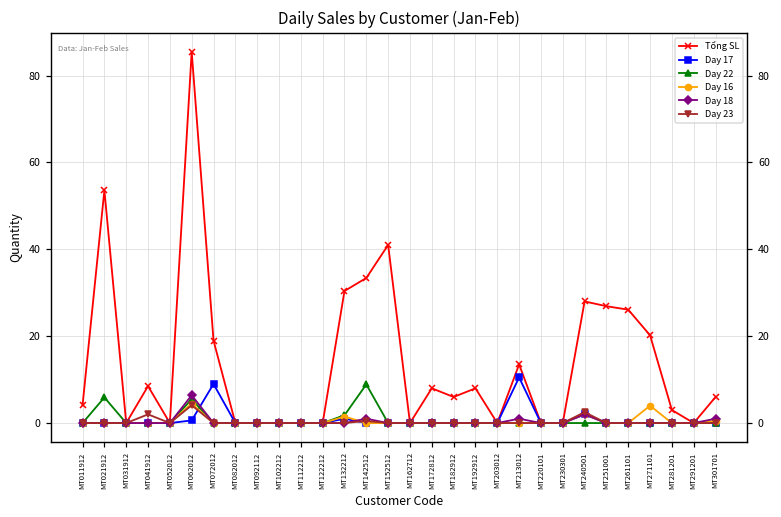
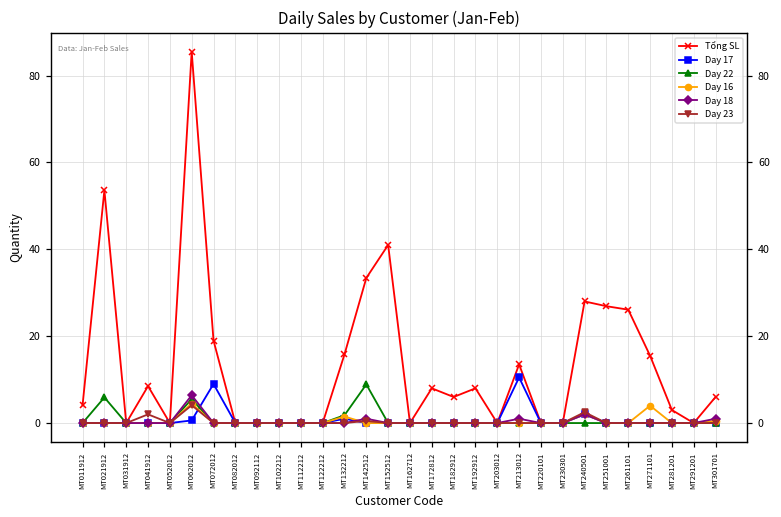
Tổng SL, MT132212: 30 -> 16
Tổng SL, MT271101: 20 -> 16
